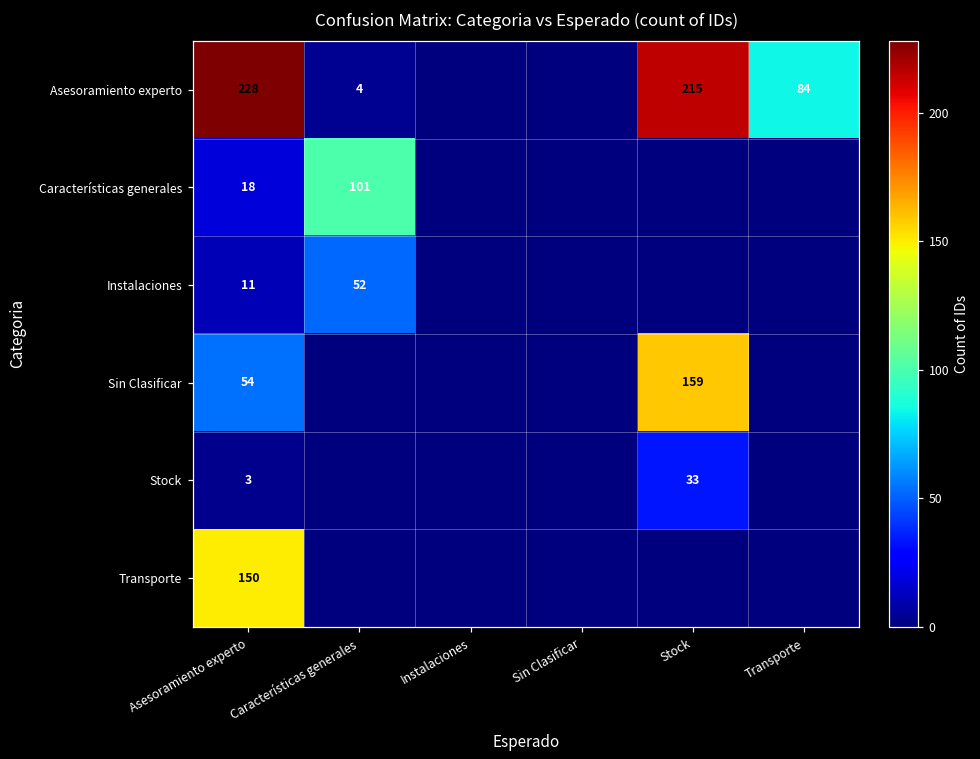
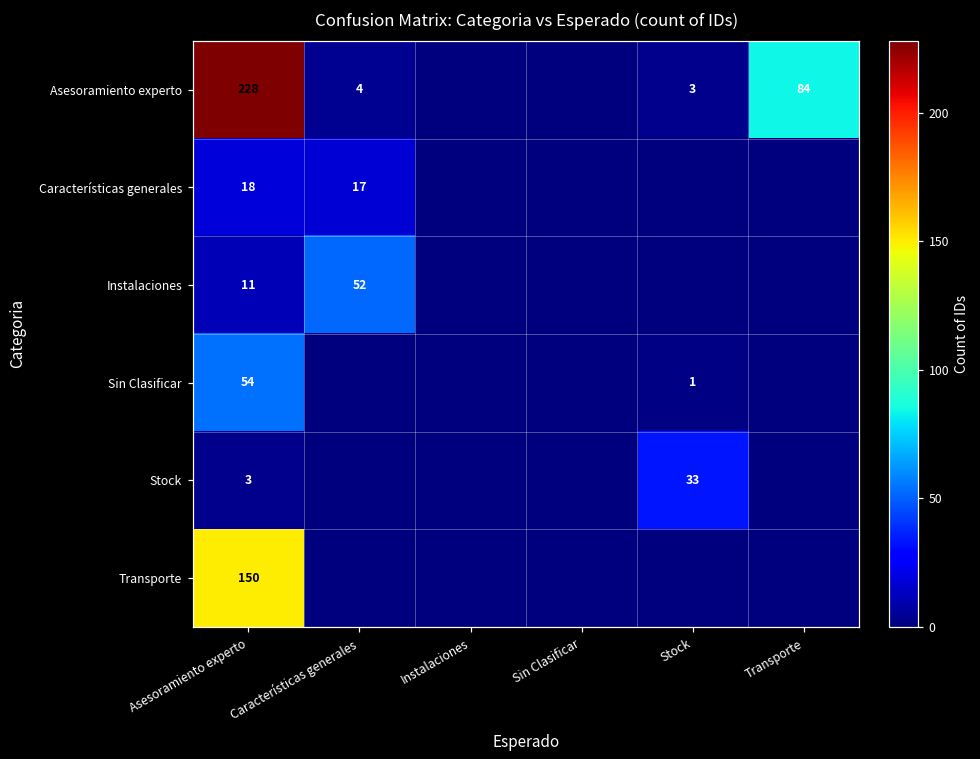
Asesoramiento experto, Stock: 215 -> 3
Características generales, Características generales: 101 -> 17
Sin Clasificar, Stock: 159 -> 1
